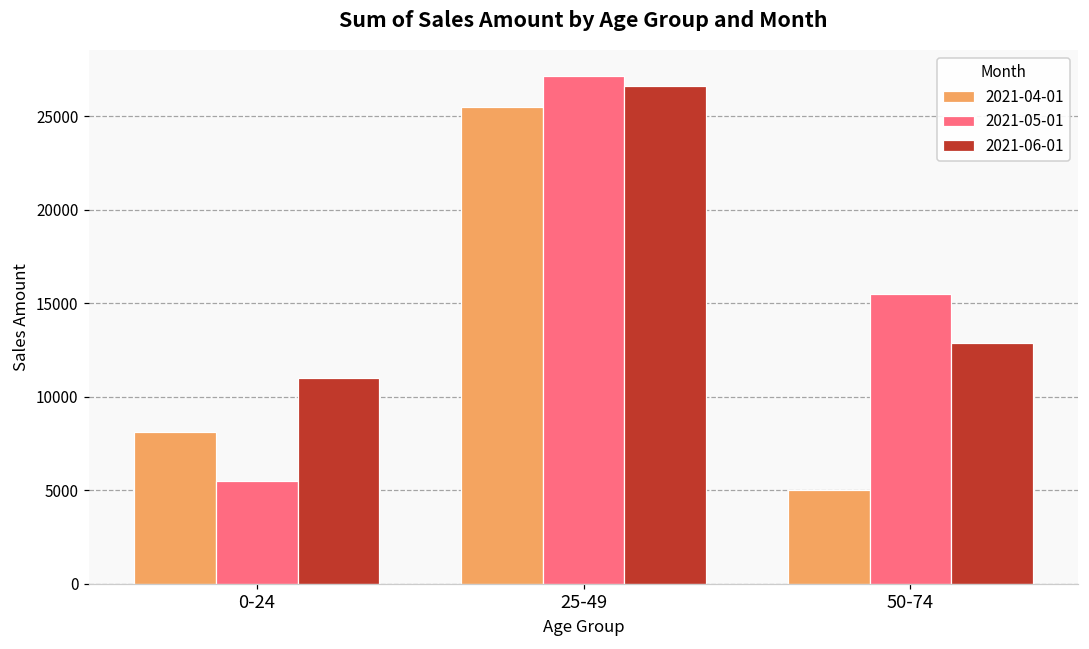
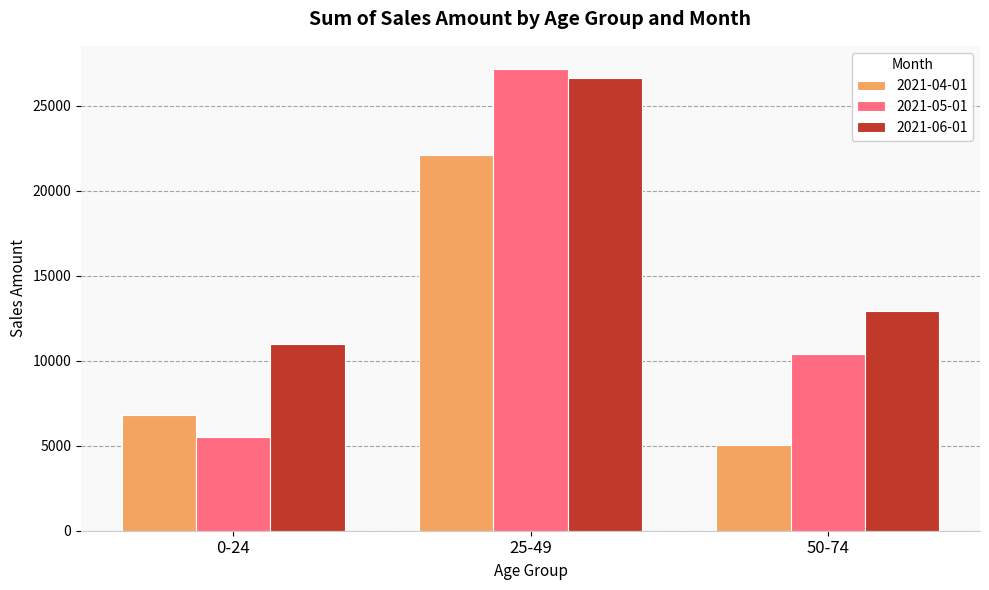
2021-04-01, 0-24: 8100 -> 6800
2021-04-01, 25-49: 25500 -> 22100
2021-05-01, 50-74: 15500 -> 10400
